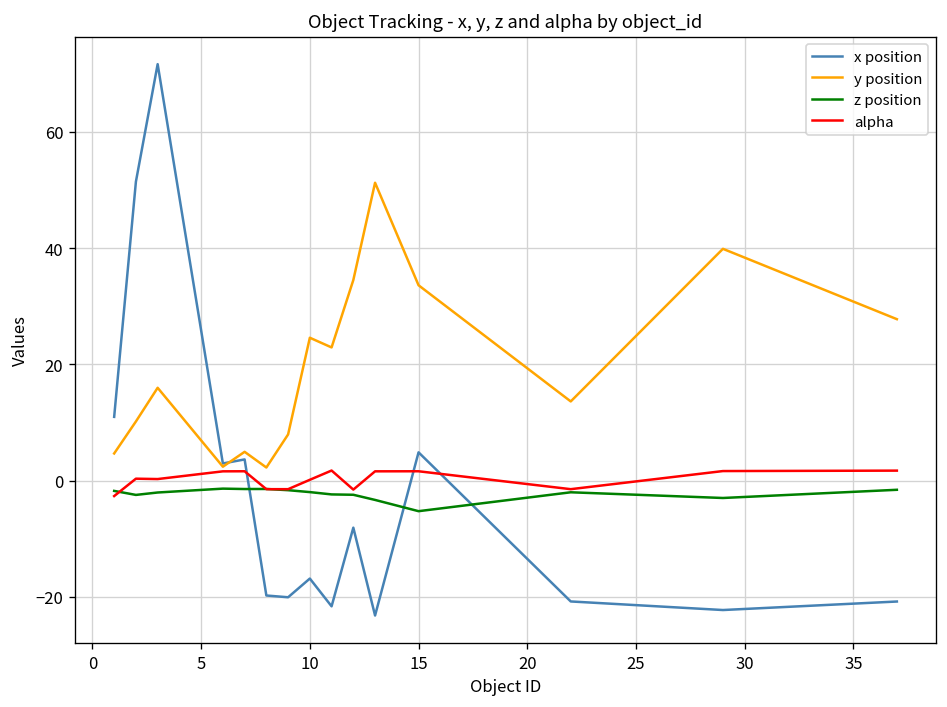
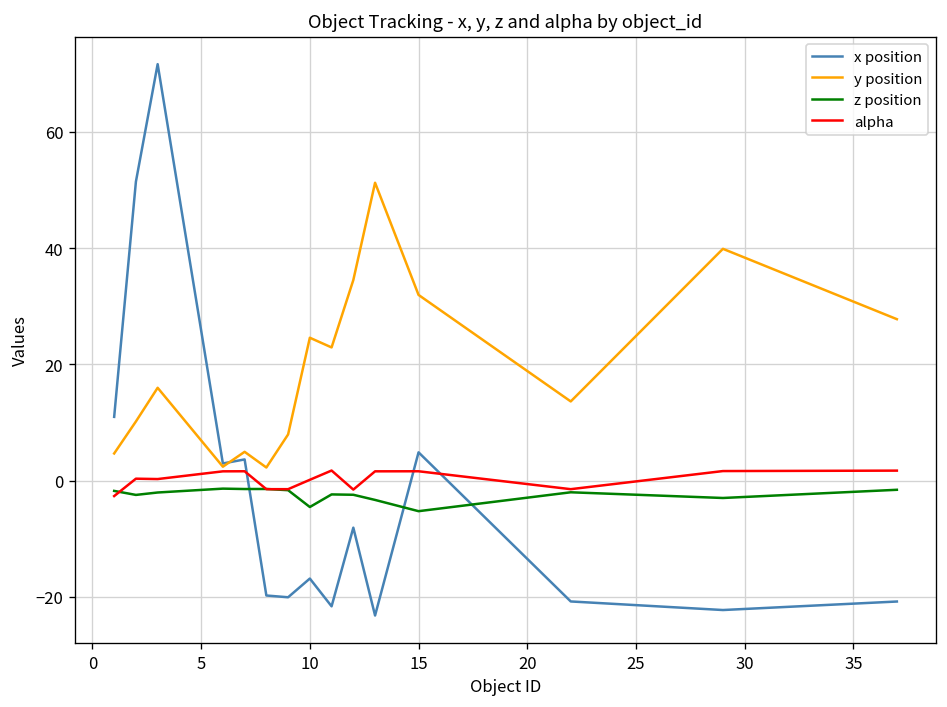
z position, 10: -2 -> -5
y position, 15: 34 -> 32
